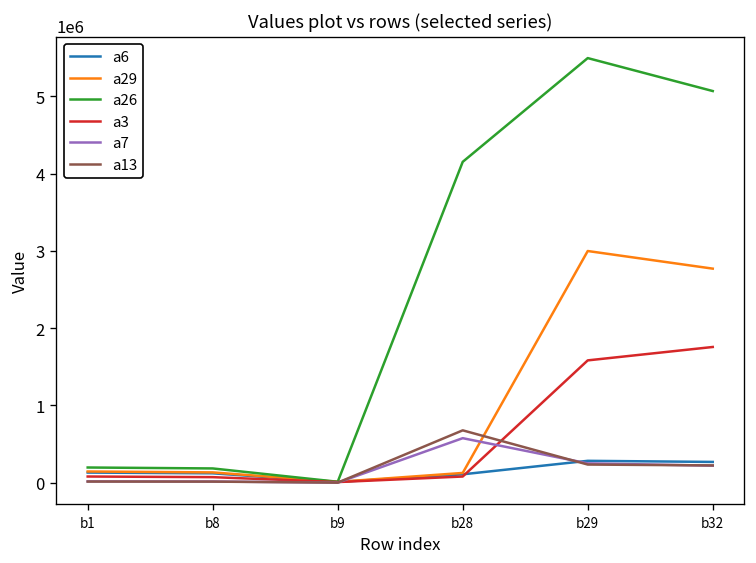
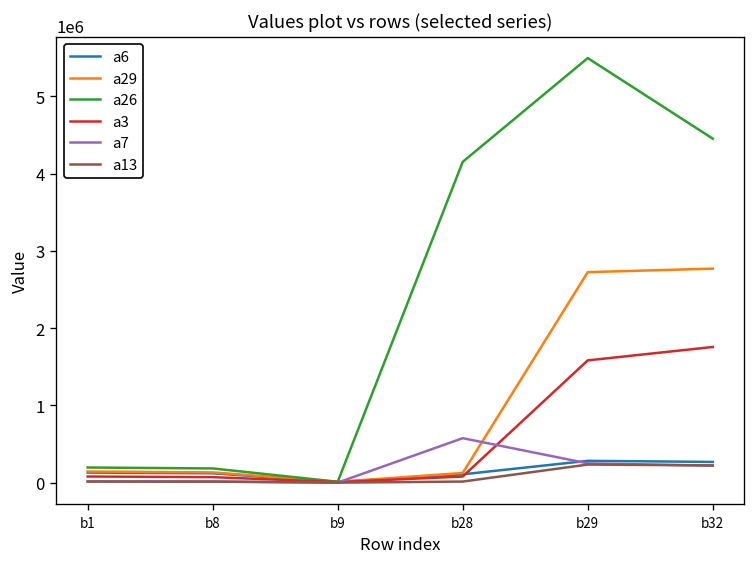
a13, b28: 700000 -> 0
a29, b29: 3000000 -> 2700000
a26, b32: 5100000 -> 4500000
